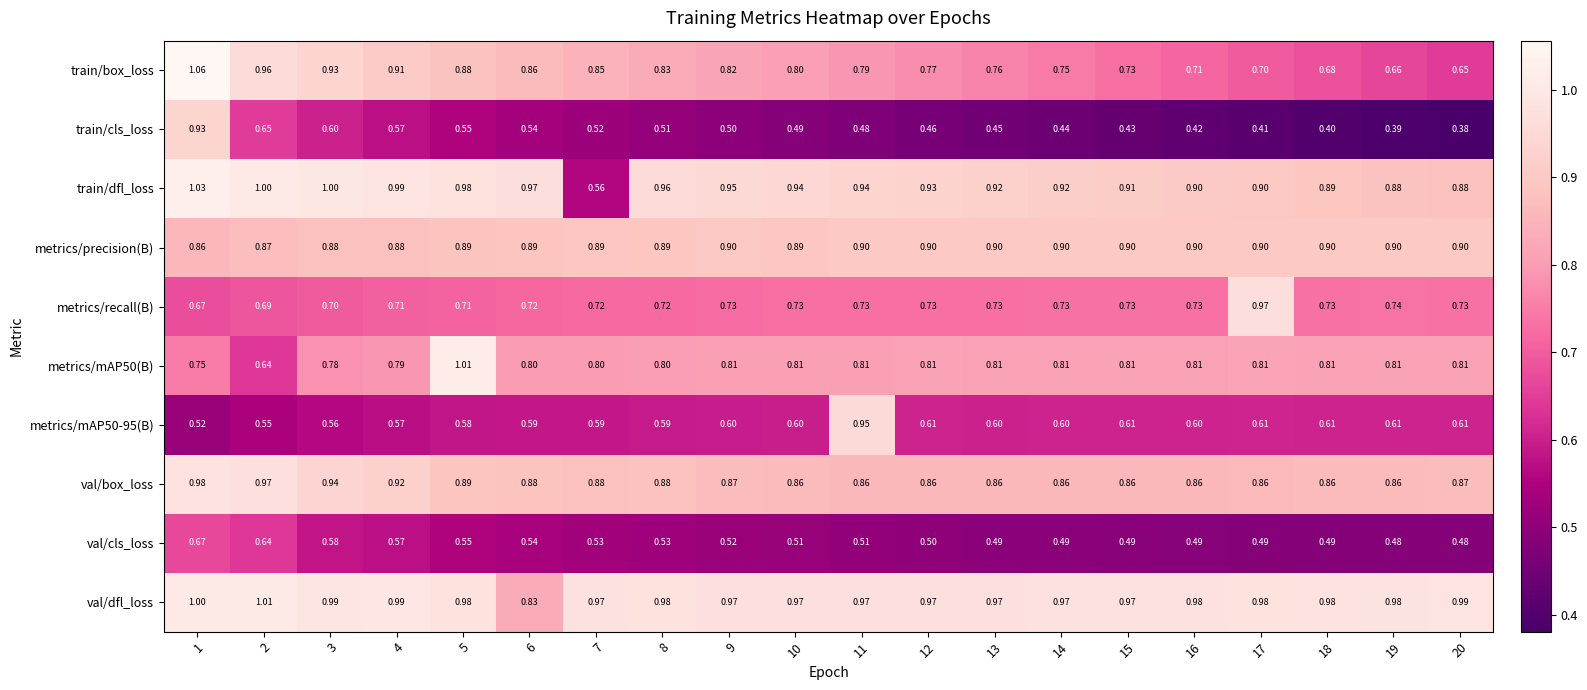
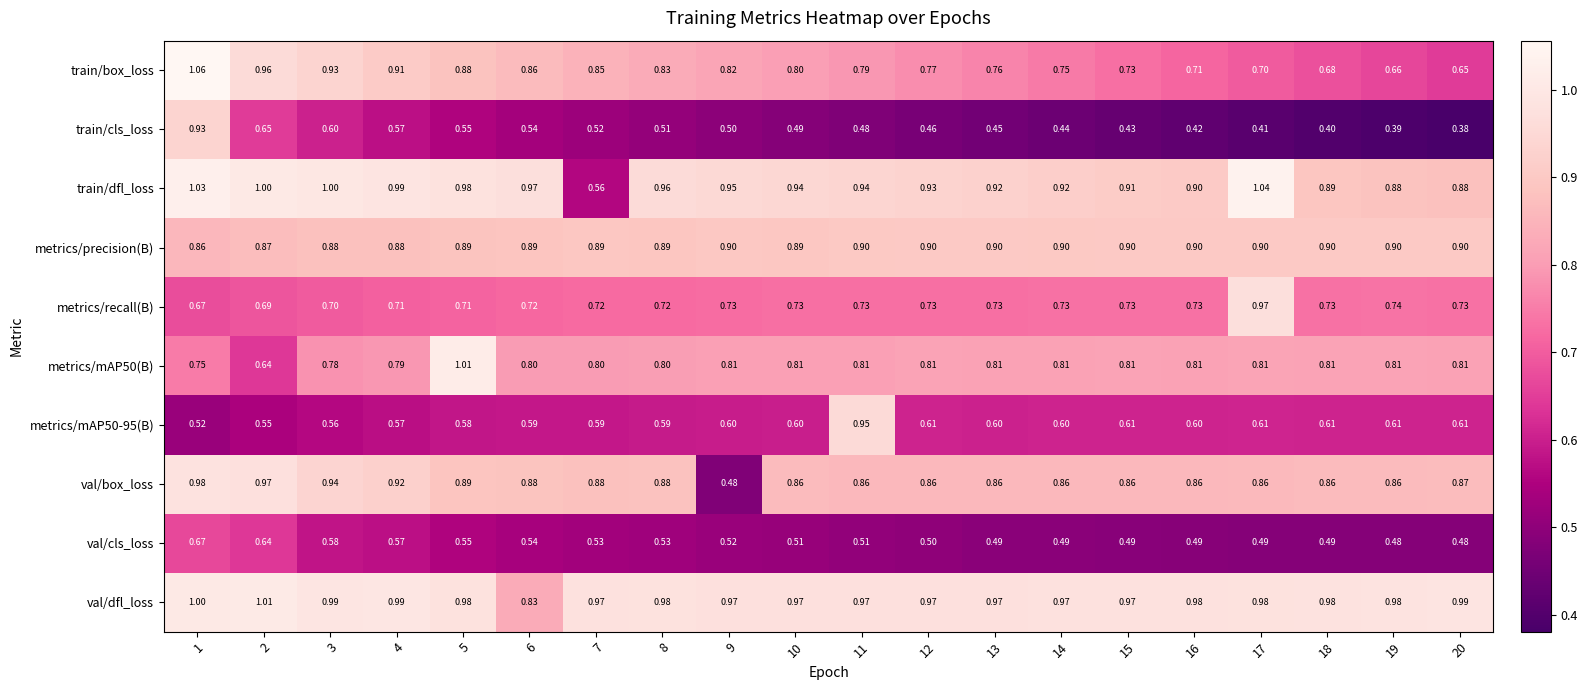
train/dfl_loss, 17: 0.90 -> 1.04
val/box_loss, 9: 0.87 -> 0.48
